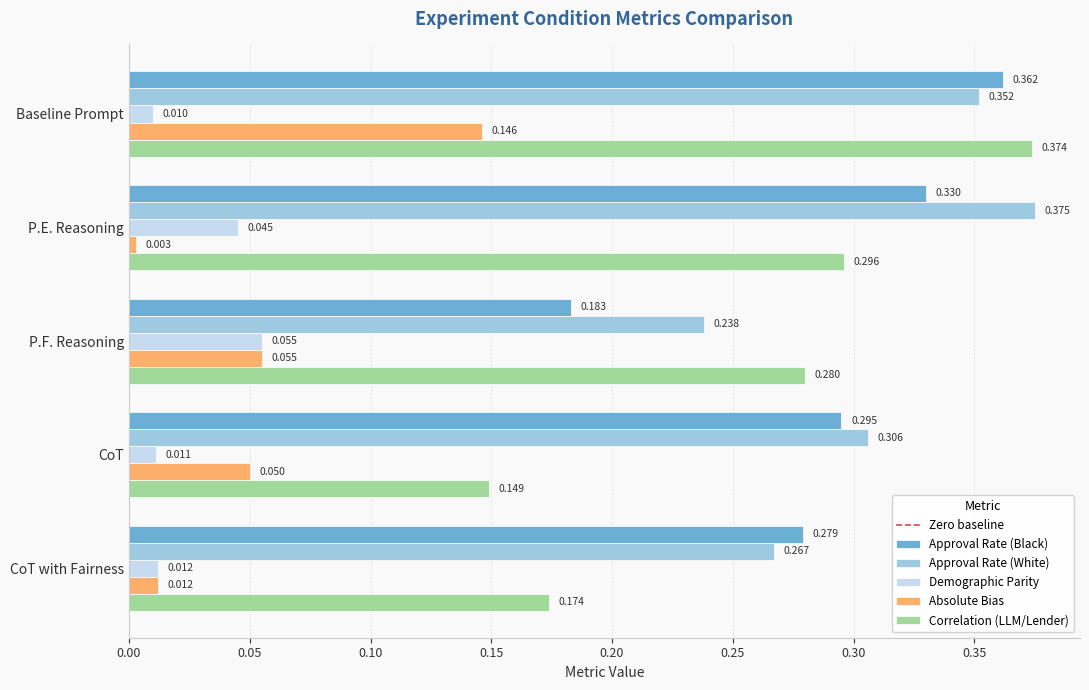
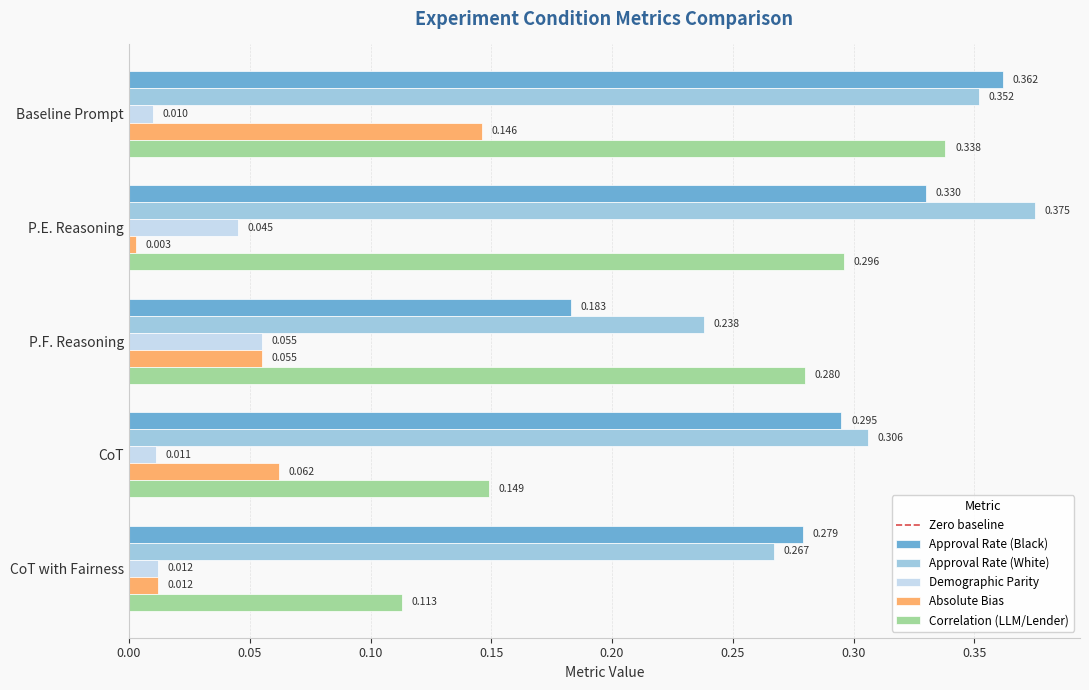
Correlation (LLM/Lender), Baseline Prompt: 0.374 -> 0.338
Absolute Bias, CoT: 0.050 -> 0.062
Correlation (LLM/Lender), CoT with Fairness: 0.174 -> 0.113
